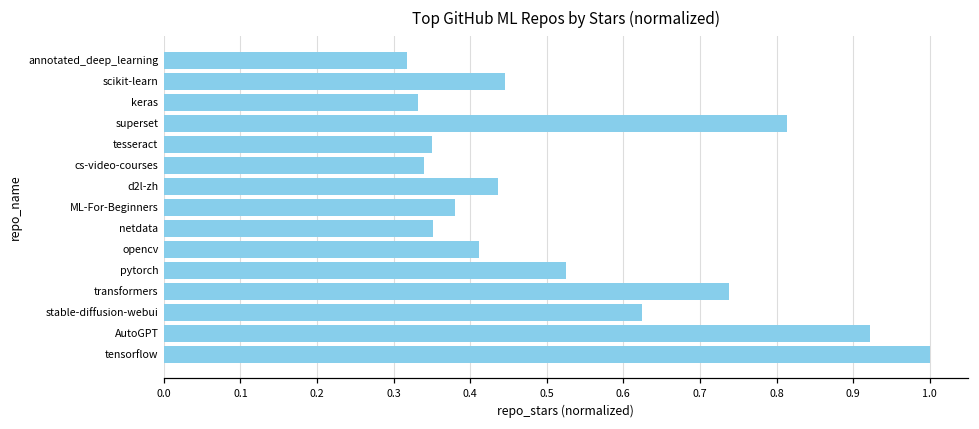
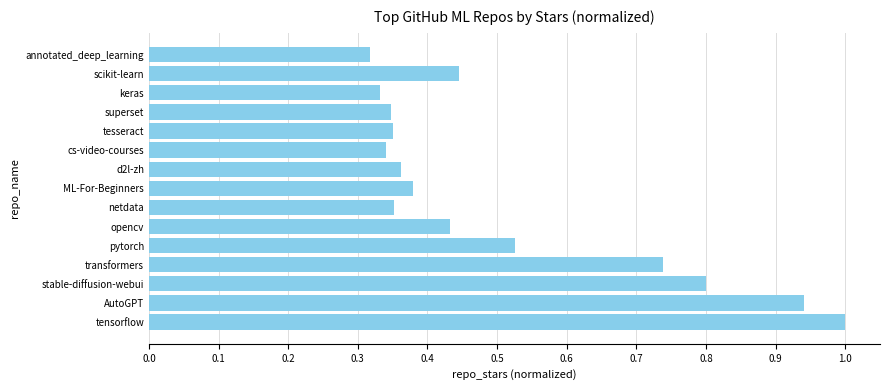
superset: 0.81 -> 0.35
d2l-zh: 0.44 -> 0.36
opencv: 0.41 -> 0.43
stable-diffusion-webui: 0.62 -> 0.80
AutoGPT: 0.92 -> 0.94
